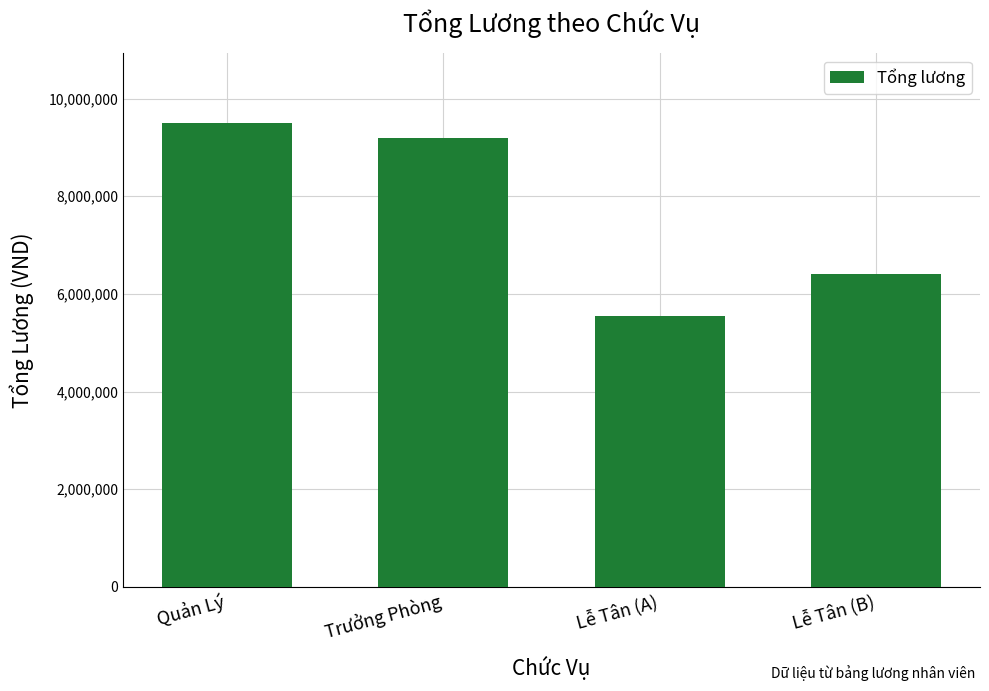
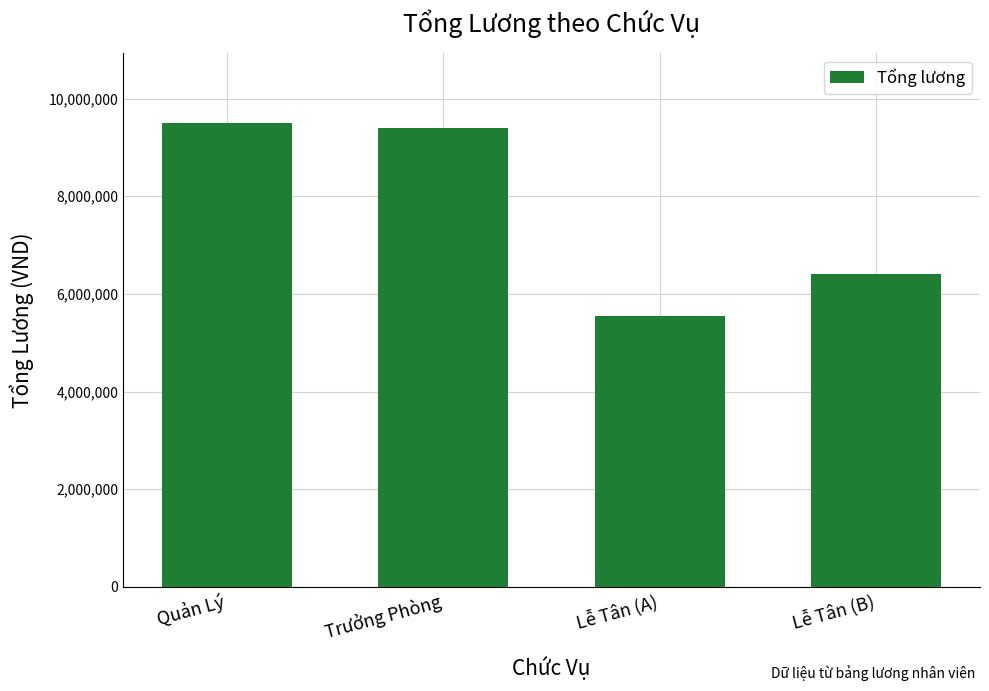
Trưởng Phòng: 9,200,000 -> 9,400,000
